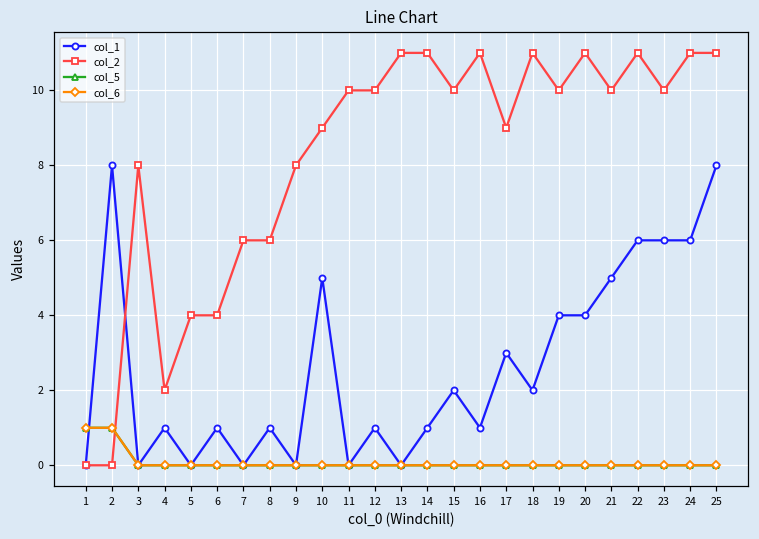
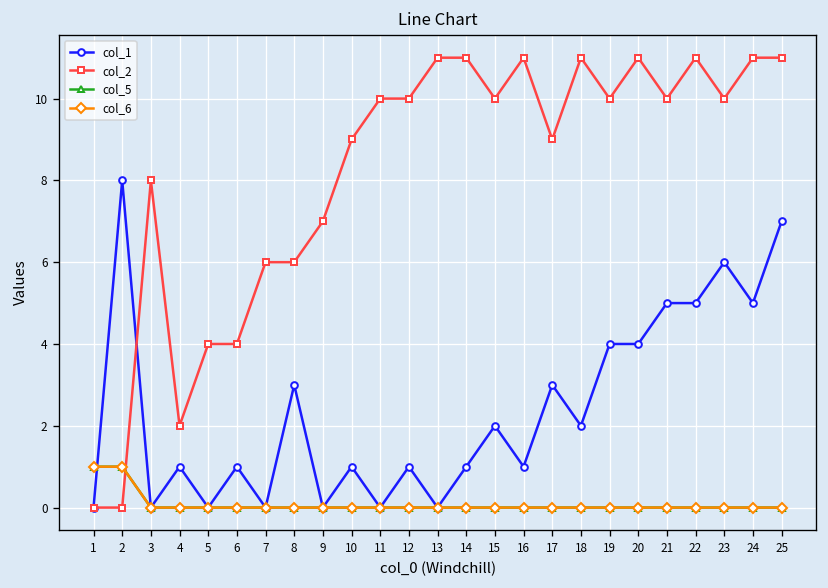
col_1, 8: 1 -> 3
col_2, 9: 8 -> 7
col_1, 10: 5 -> 1
col_1, 22: 6 -> 5
col_1, 24: 6 -> 5
col_1, 25: 8 -> 7
